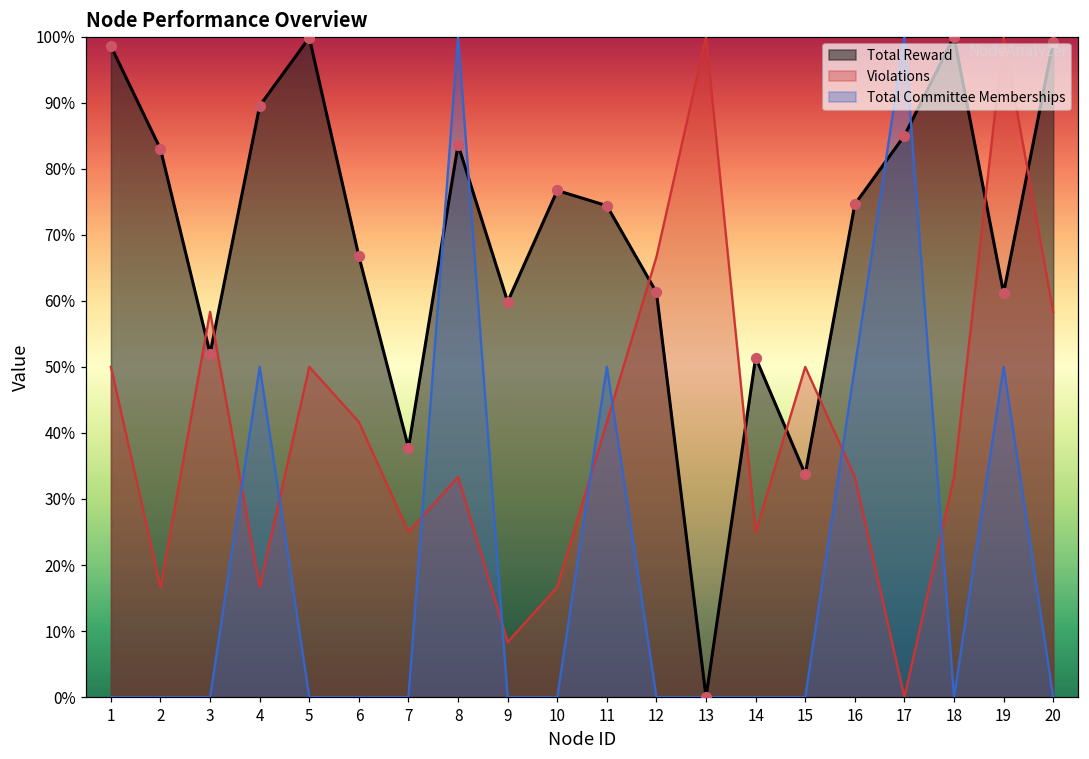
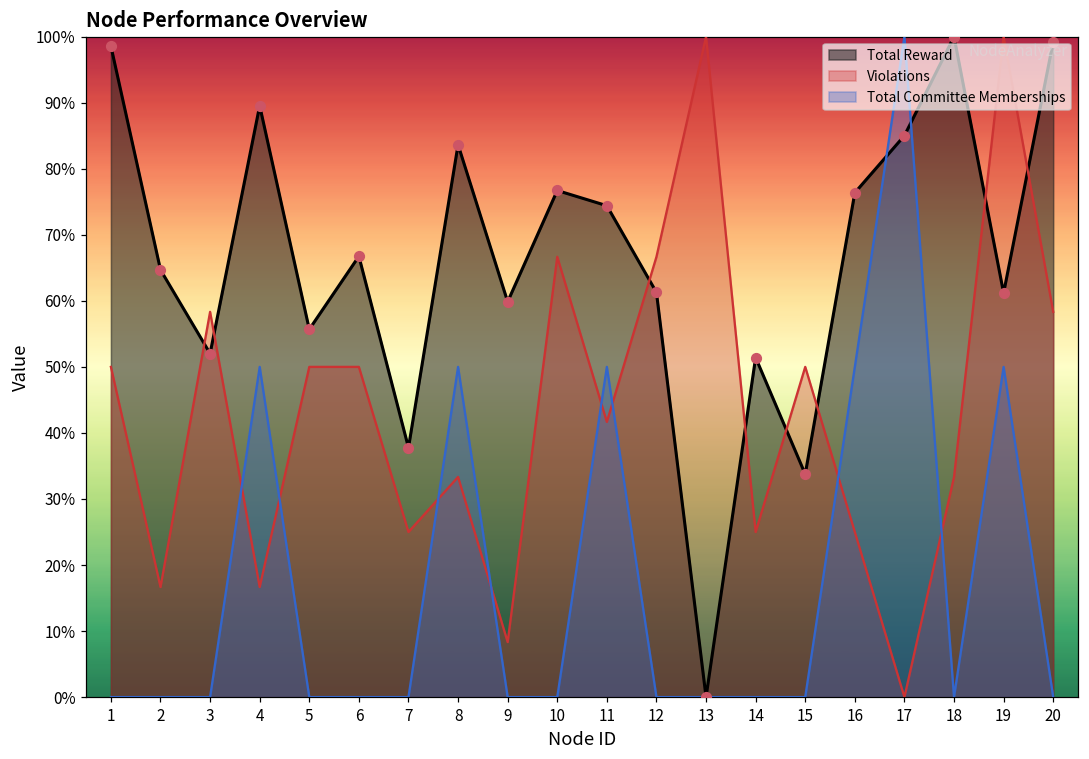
Total Reward, 2: 83% -> 65%
Total Reward, 5: 100% -> 56%
Violations, 6: 42% -> 50%
Total Committee Memberships, 8: 100% -> 50%
Violations, 10: 17% -> 67%
Total Reward, 16: 75% -> 76%
Violations, 16: 33% -> 25%
